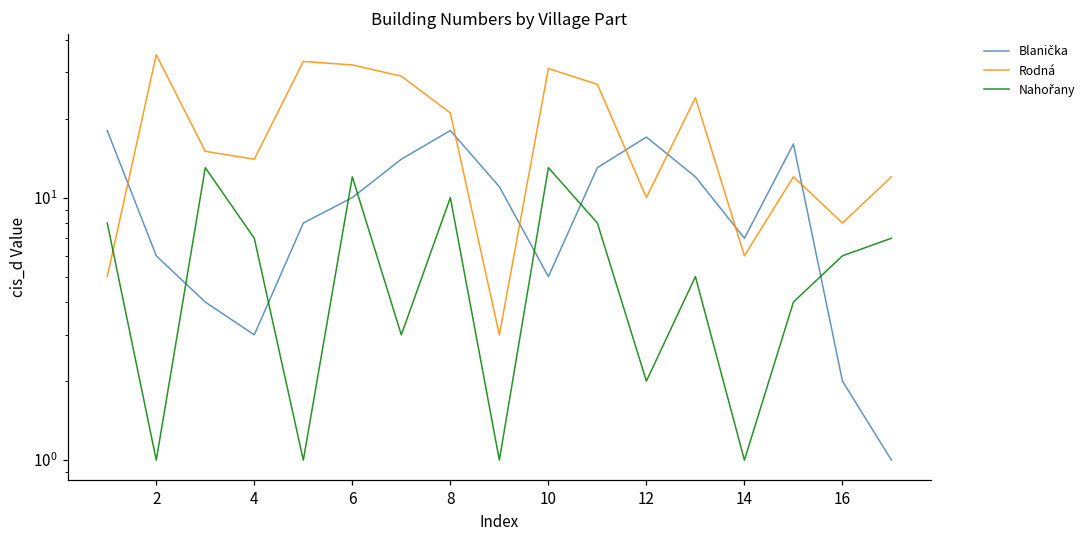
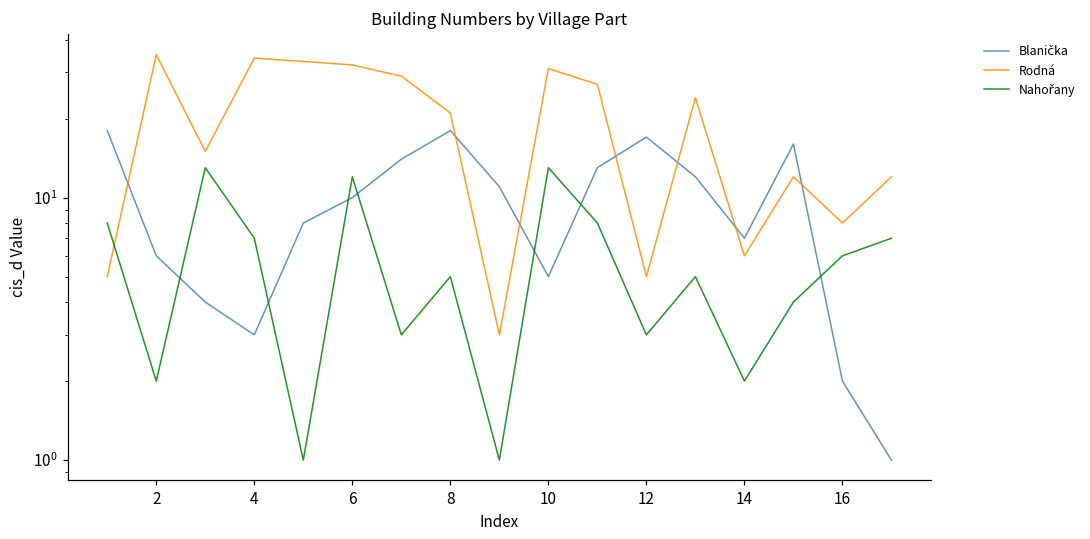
Nahořany, 2: 1 -> 2
Rodná, 4: 14 -> 34
Nahořany, 8: 10 -> 5
Rodná, 12: 10 -> 5
Nahořany, 12: 2 -> 3
Nahořany, 14: 1 -> 2
